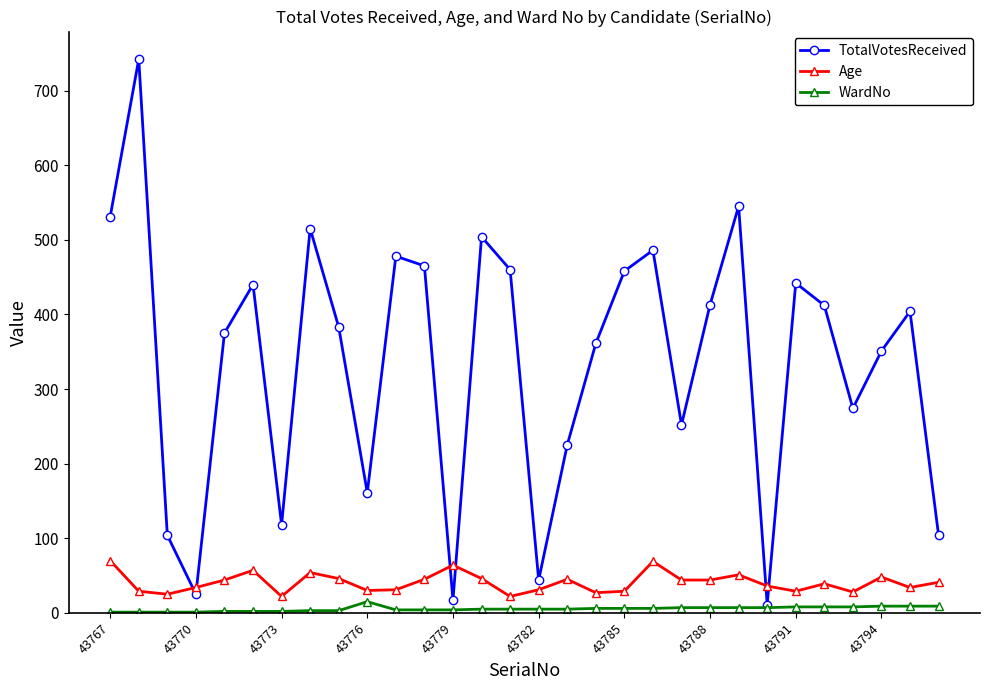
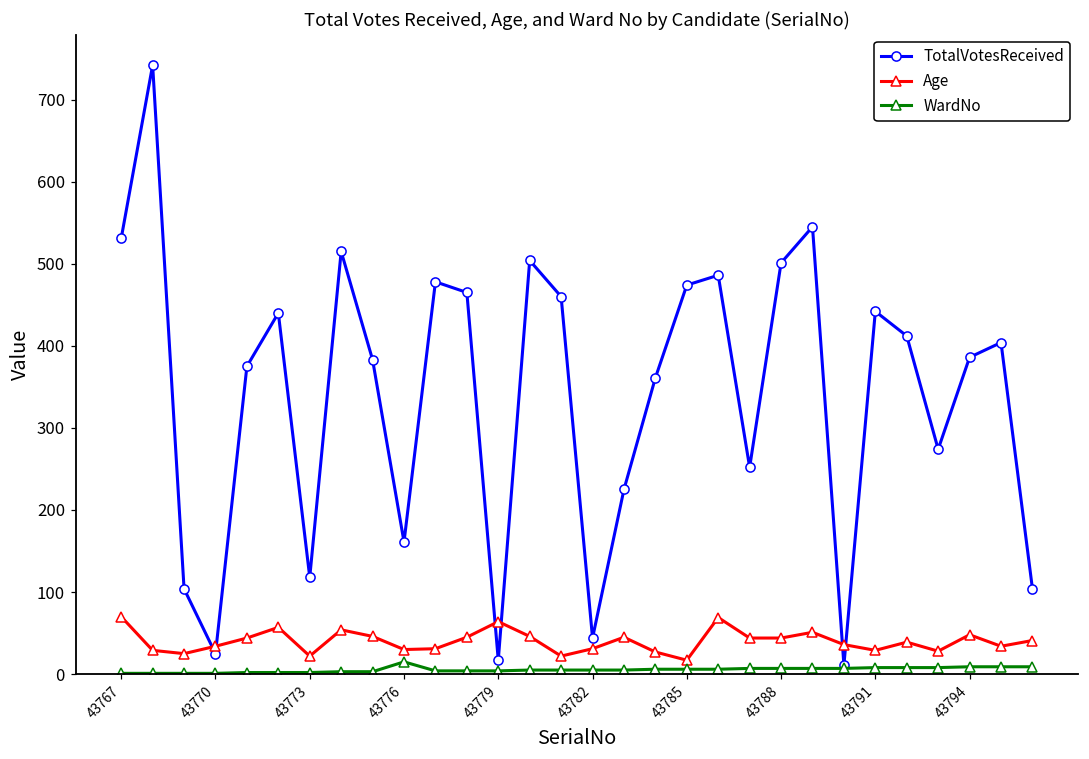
TotalVotesReceived, 43785: 460 -> 470
Age, 43785: 30 -> 20
TotalVotesReceived, 43788: 410 -> 500
TotalVotesReceived, 43794: 350 -> 390
